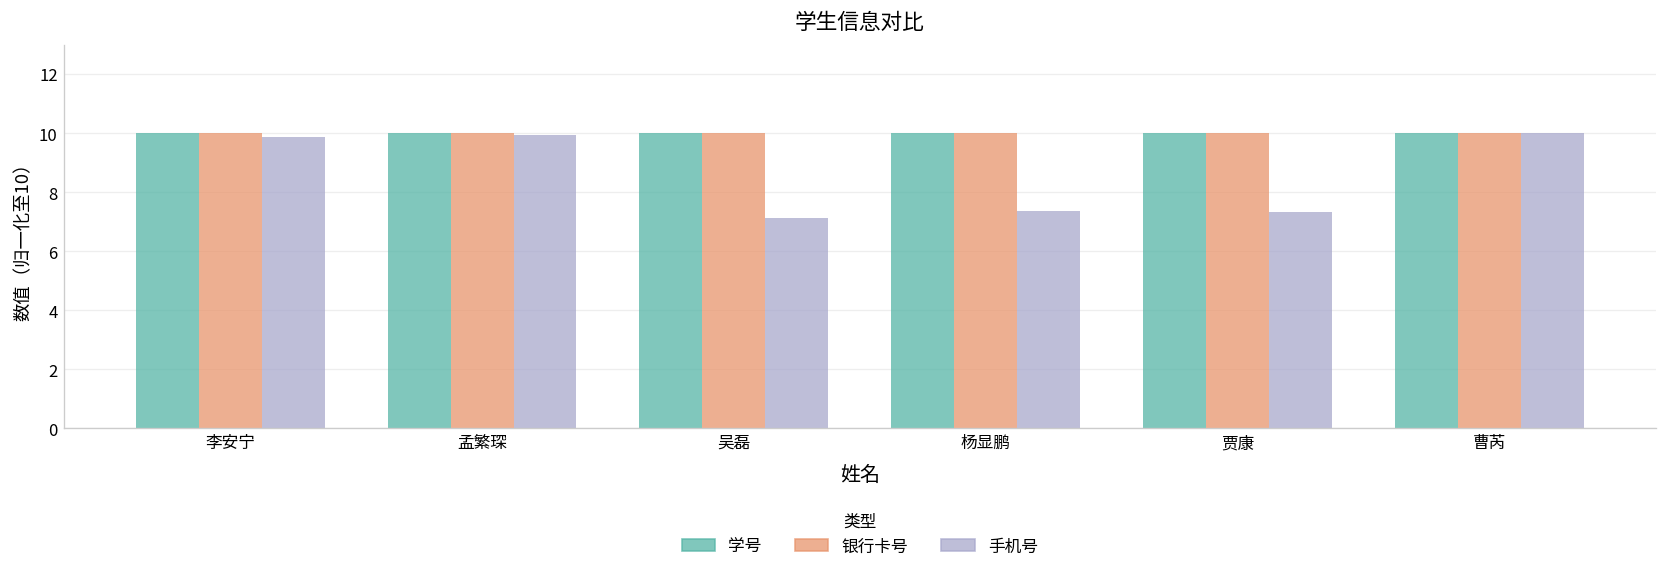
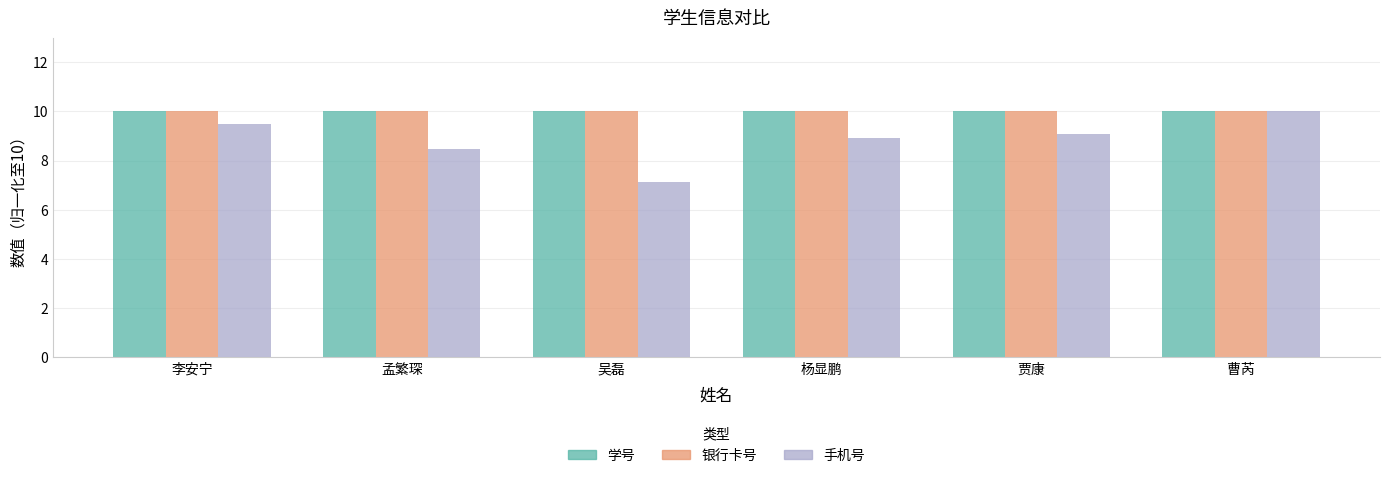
手机号, 李安宁: 9.9 -> 9.5
手机号, 孟繁琛: 9.9 -> 8.5
手机号, 杨显鹏: 7.4 -> 8.9
手机号, 贾康: 7.3 -> 9.1
